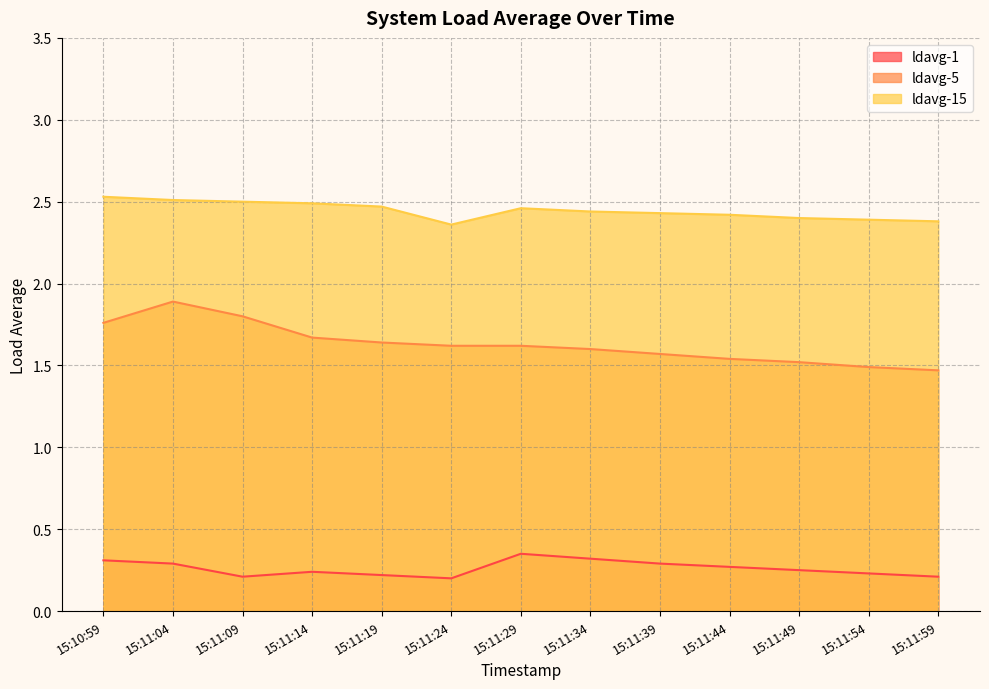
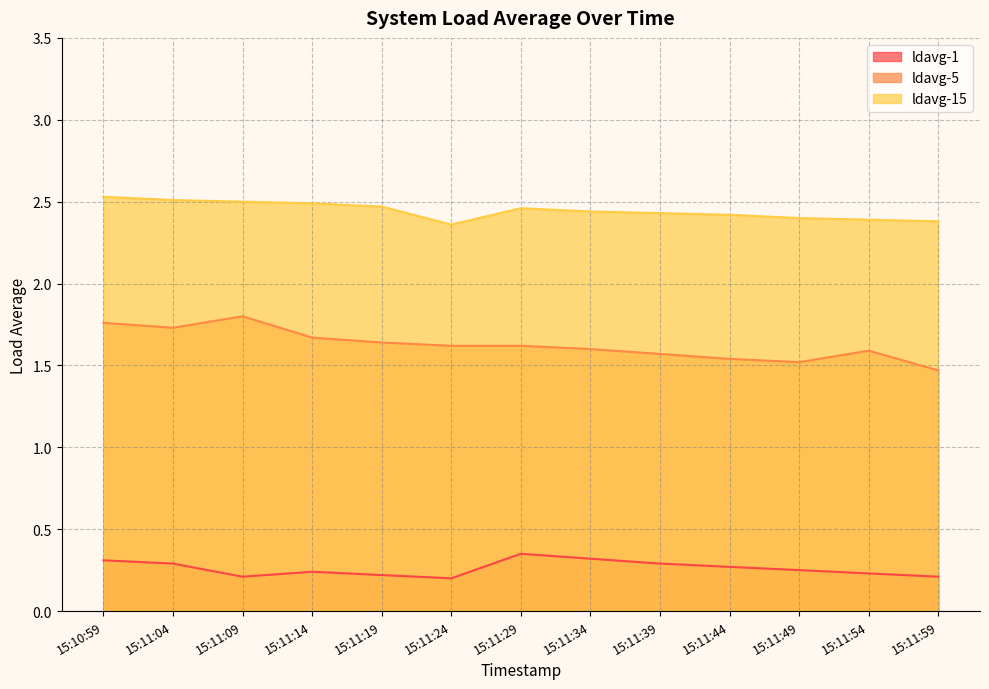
ldavg-5, 15:11:04: 1.89 -> 1.73
ldavg-5, 15:11:54: 1.49 -> 1.59
